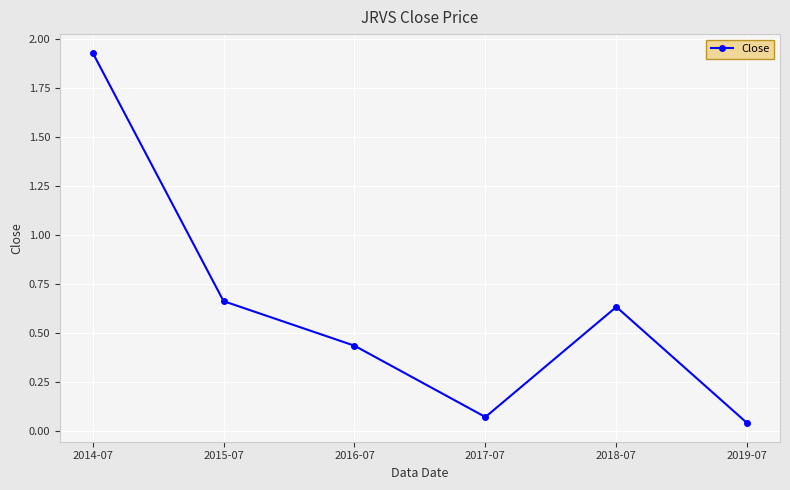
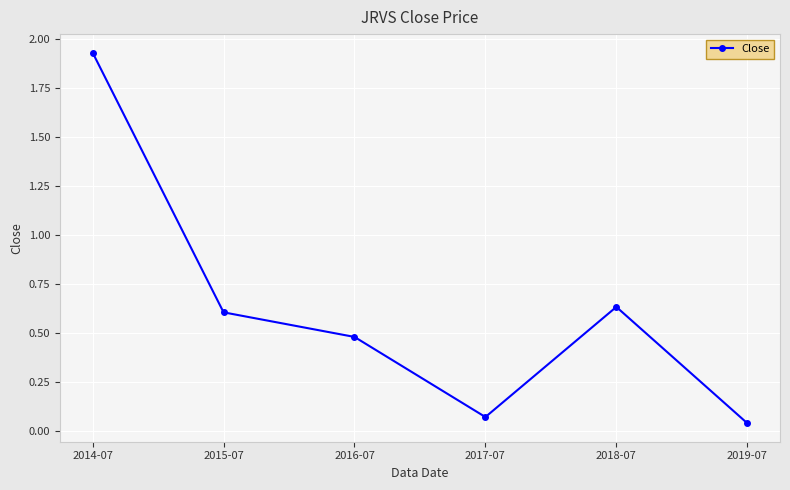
2015-07: 0.66 -> 0.60
2016-07: 0.43 -> 0.48
